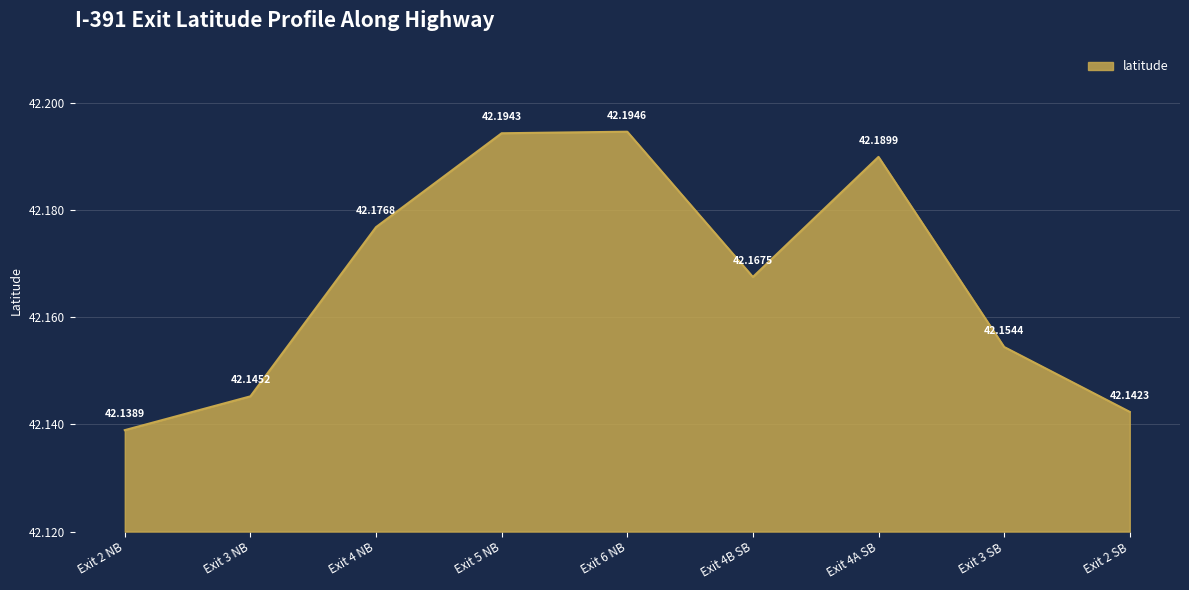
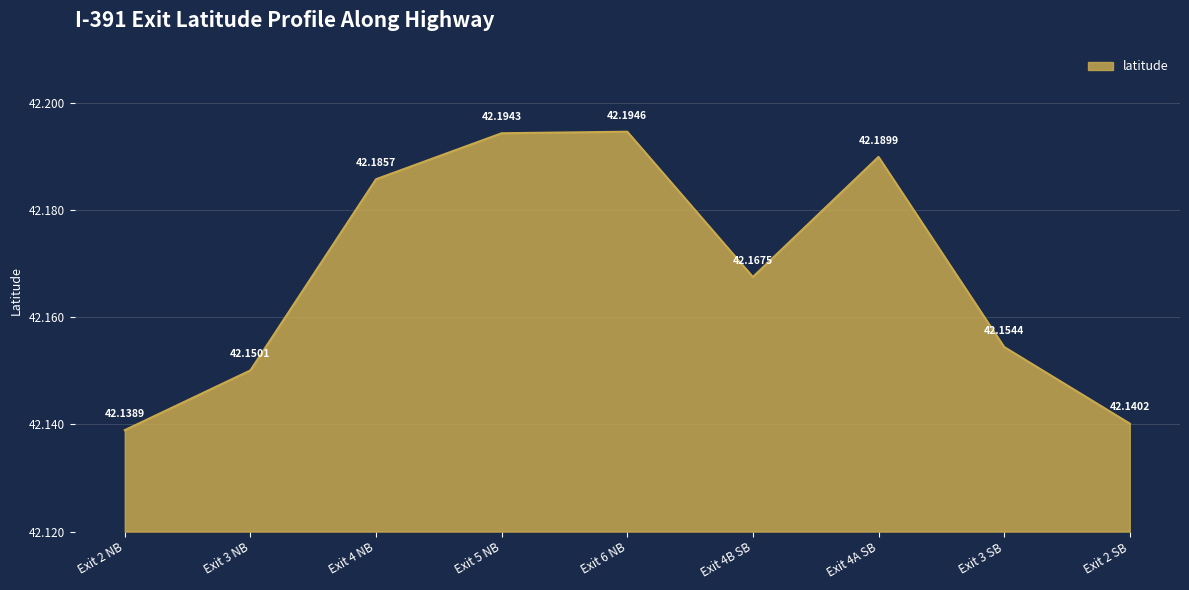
Exit 3 NB: 42.1452 -> 42.1501
Exit 4 NB: 42.1768 -> 42.1857
Exit 2 SB: 42.1423 -> 42.1402
